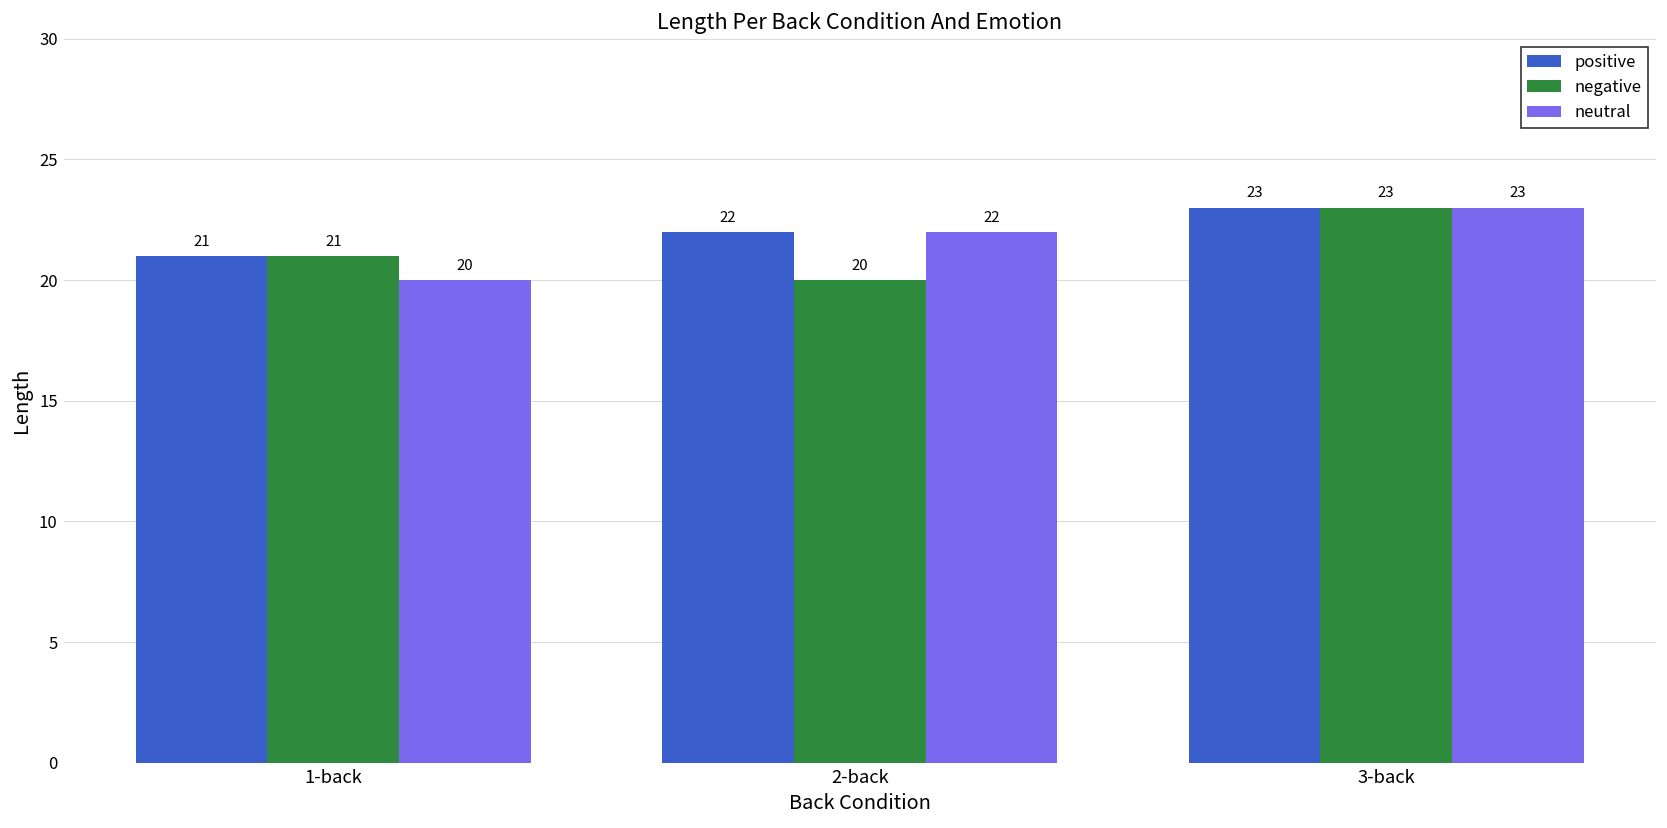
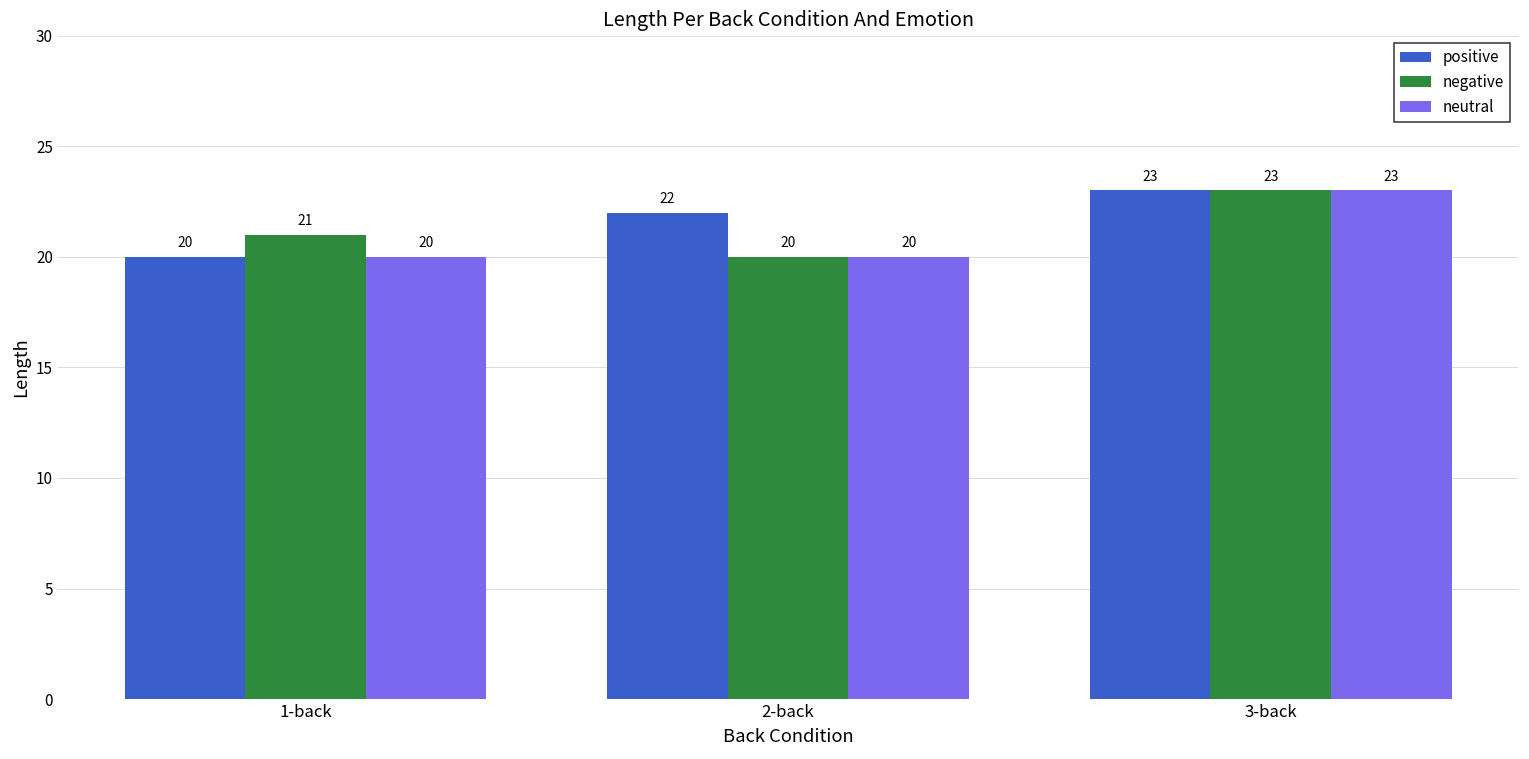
positive, 1-back: 21 -> 20
neutral, 2-back: 22 -> 20
